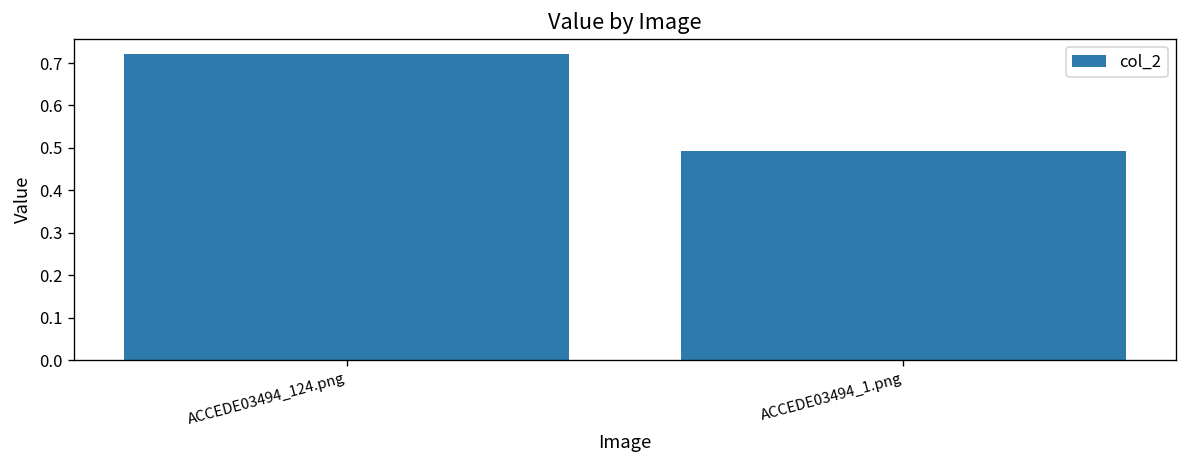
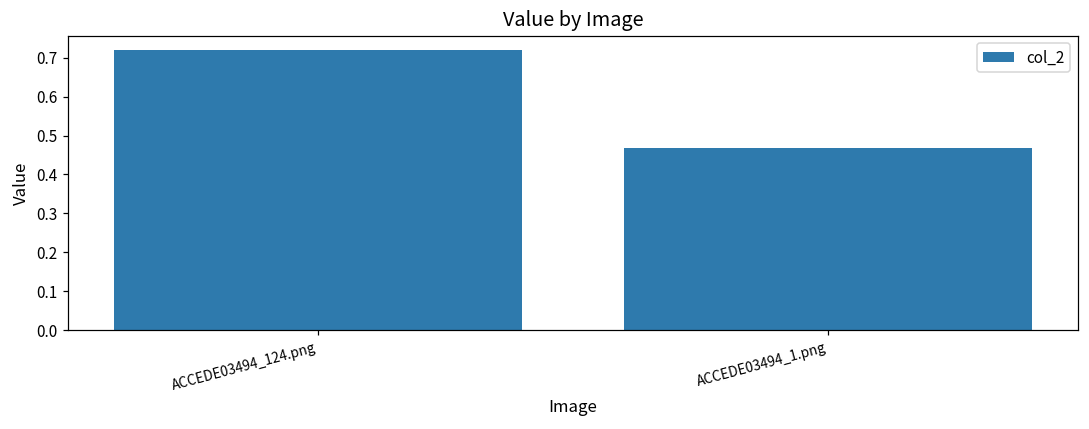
ACCEDE03494_1.png: 0.49 -> 0.47
